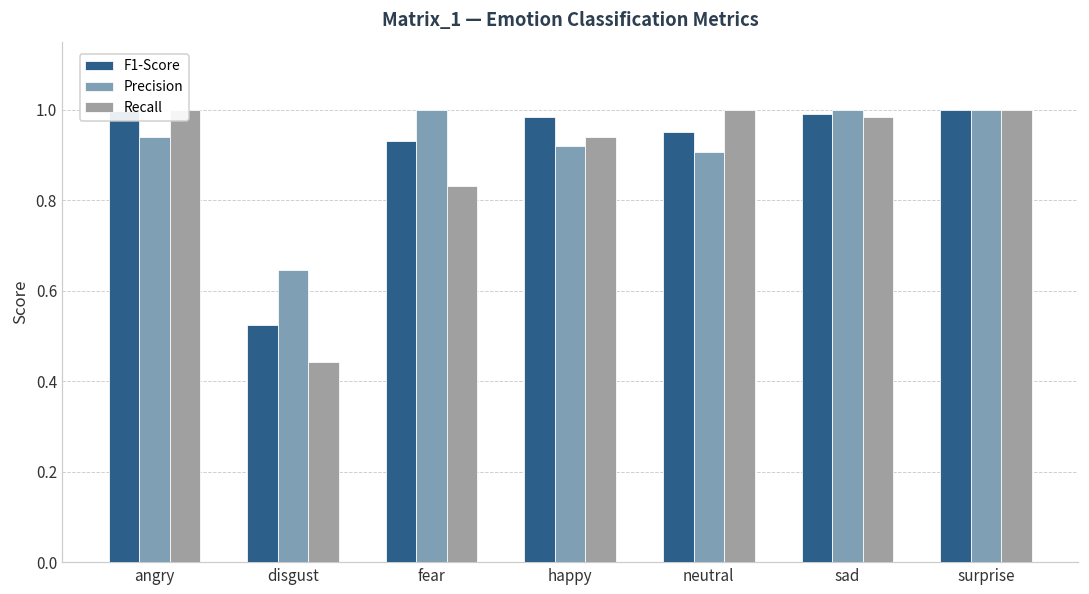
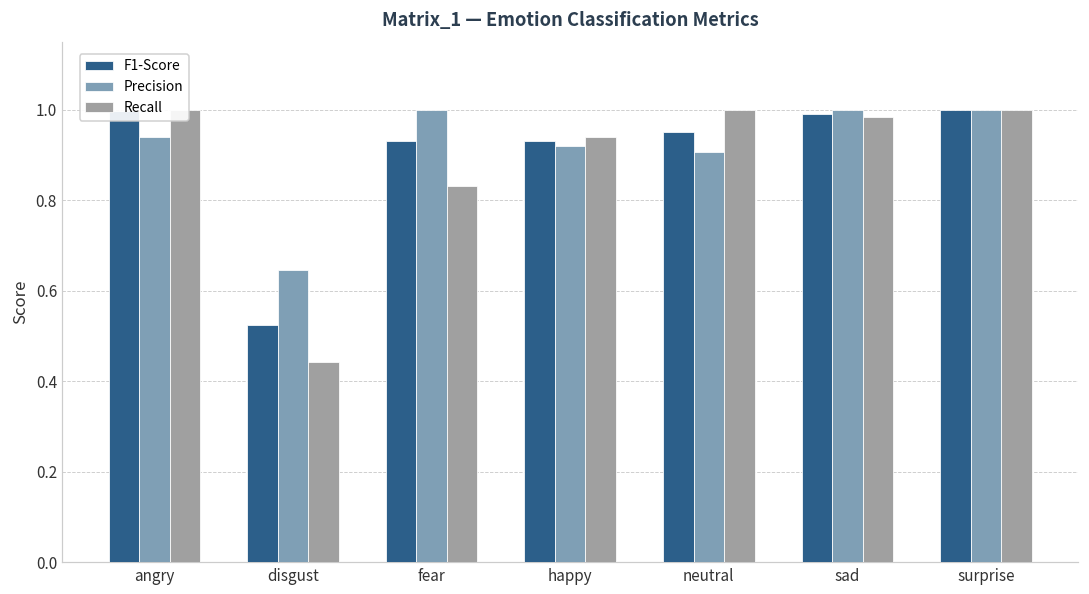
F1-Score, happy: 0.98 -> 0.93
